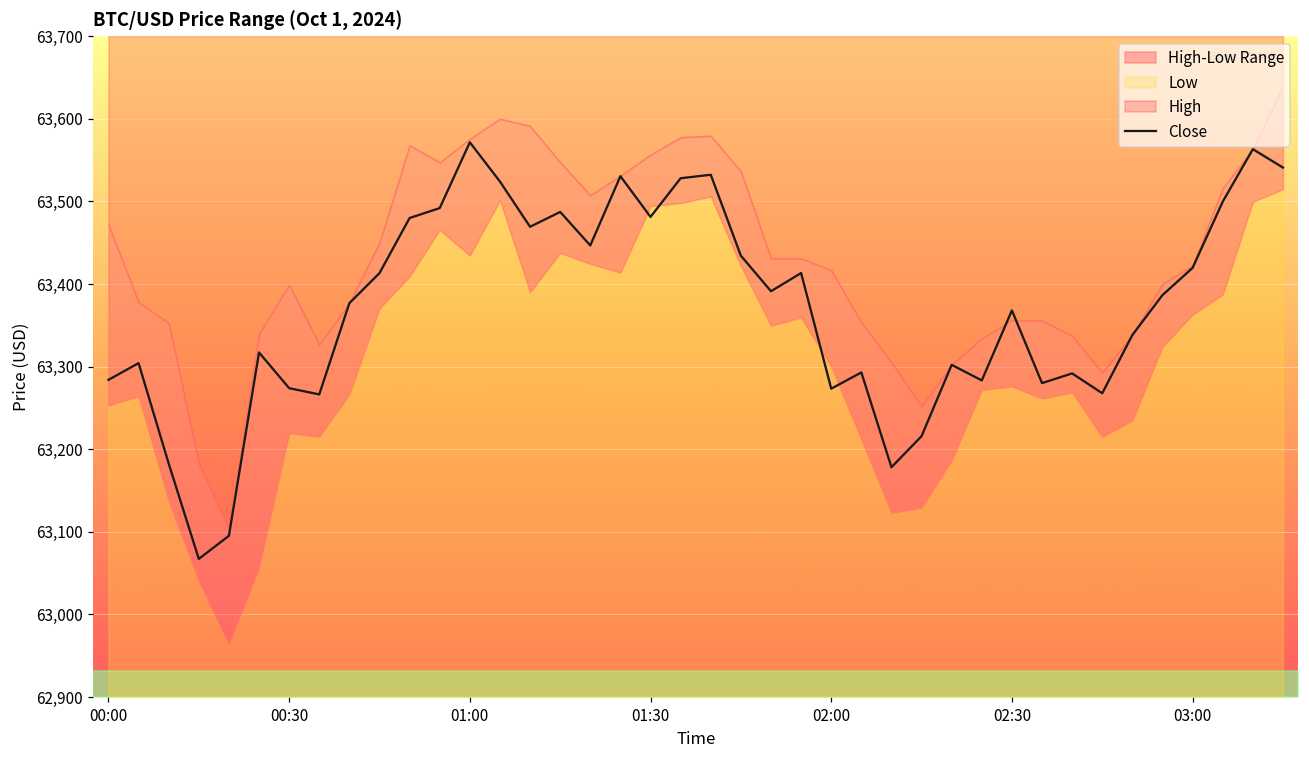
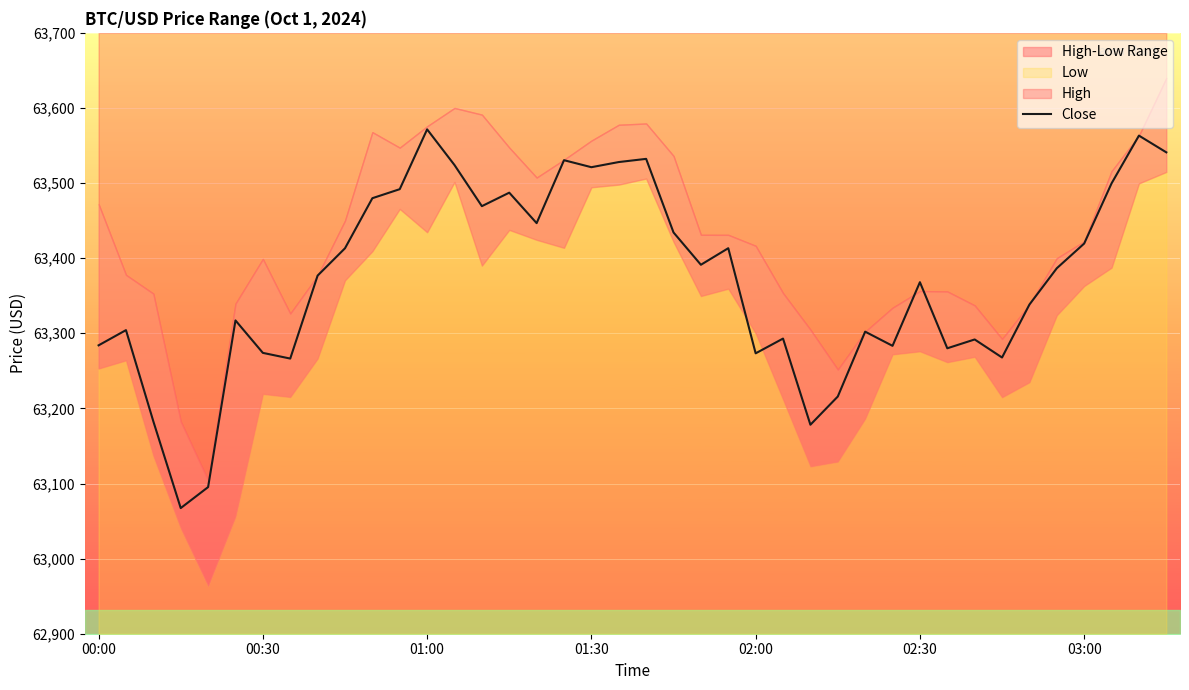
Close, 01:30: 63,480 -> 63,520
